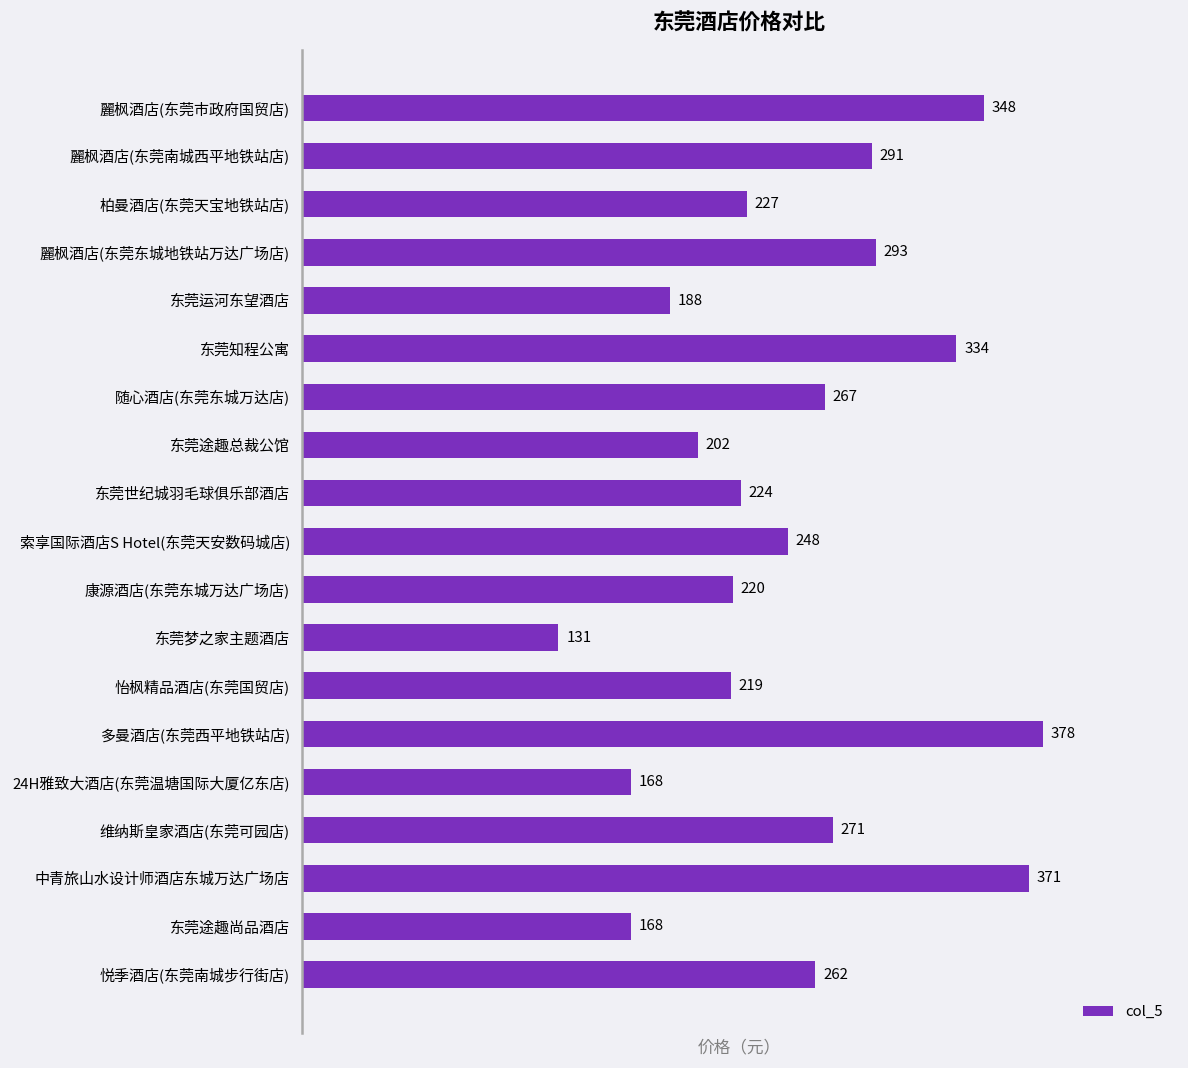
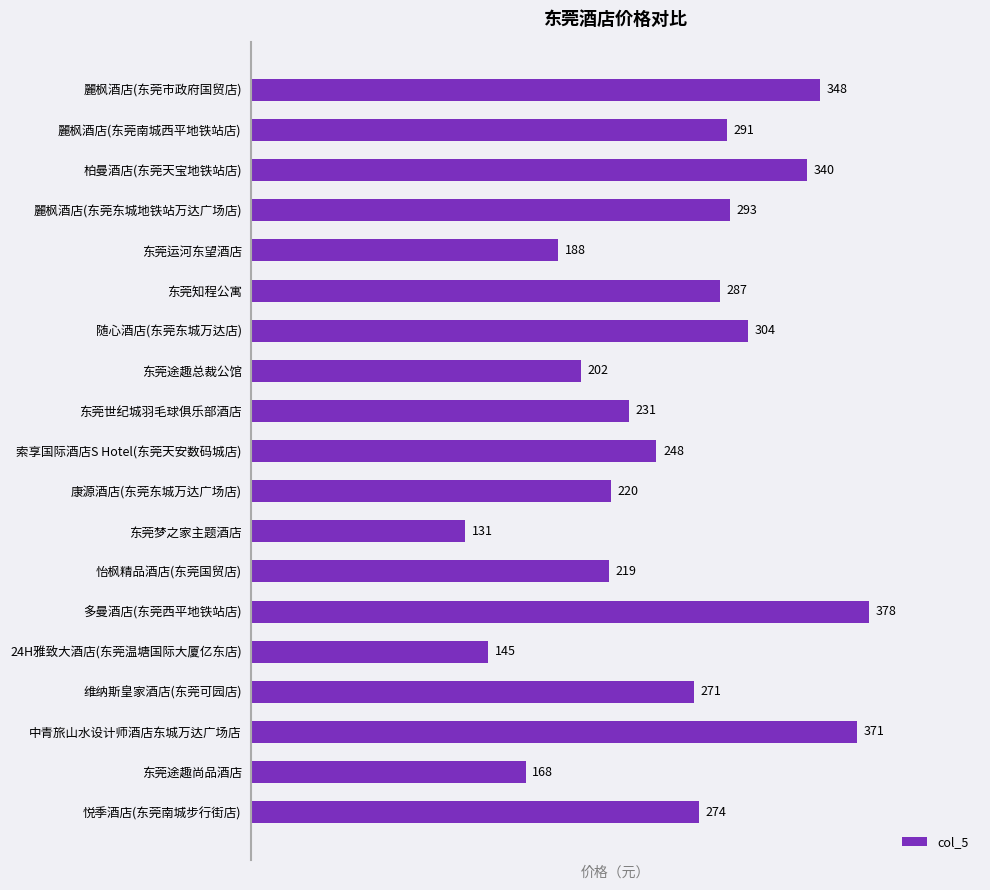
柏曼酒店(东莞天宝地铁站店): 227 -> 340
东莞知程公寓: 334 -> 287
随心酒店(东莞东城万达店): 267 -> 304
东莞世纪城羽毛球俱乐部酒店: 224 -> 231
24H雅致大酒店(东莞温塘国际大厦亿东店): 168 -> 145
悦季酒店(东莞南城步行街店): 262 -> 274
